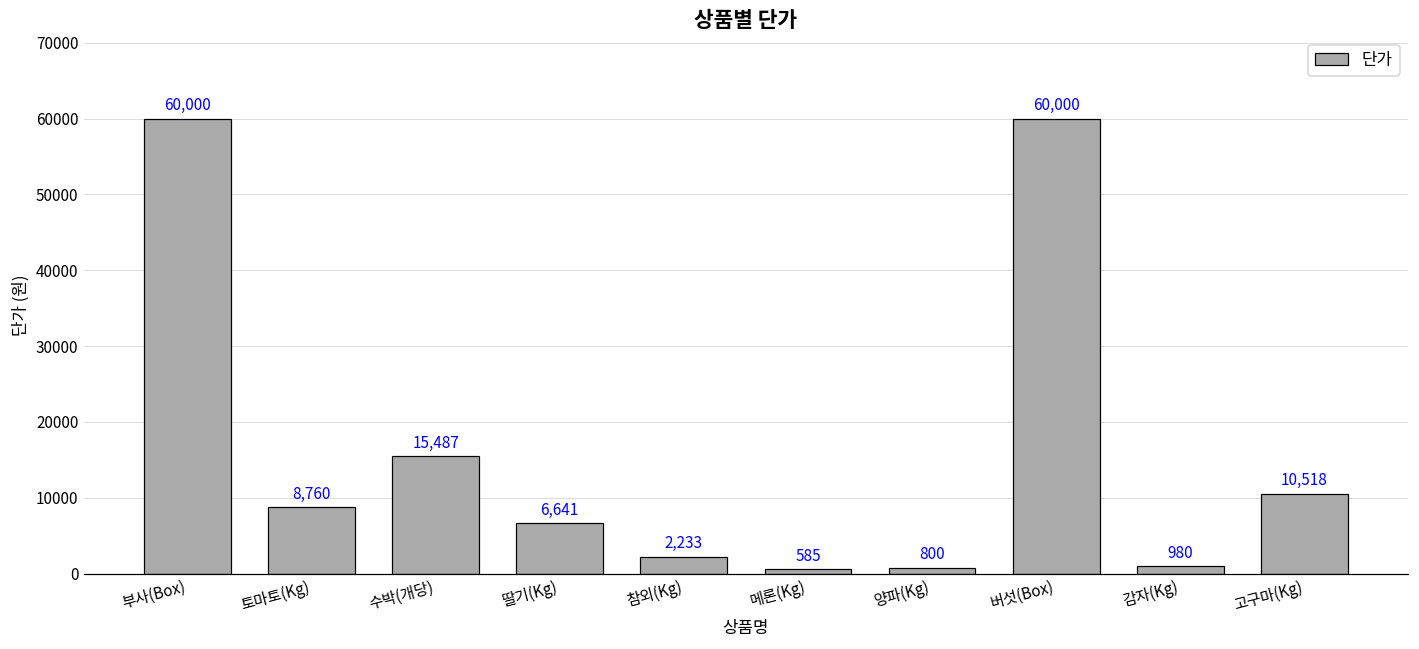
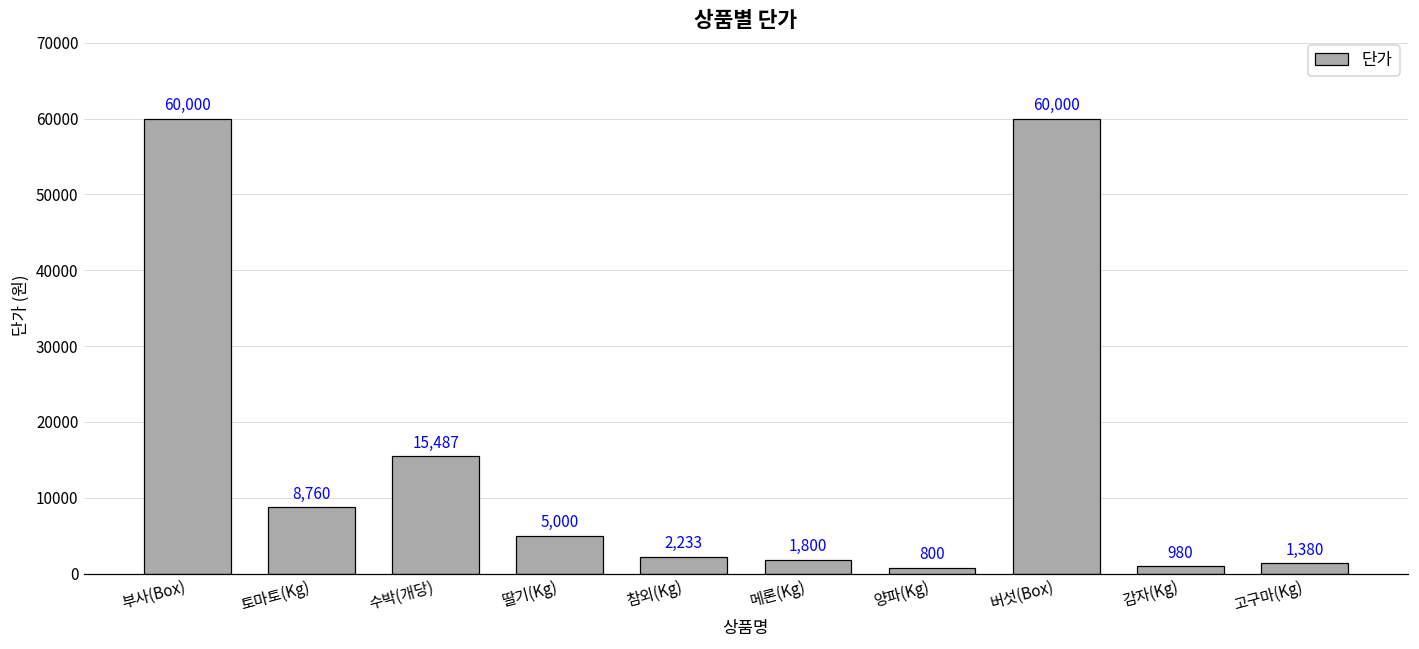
딸기(Kg): 6,641 -> 5,000
메론(Kg): 585 -> 1,800
고구마(Kg): 10,518 -> 1,380
